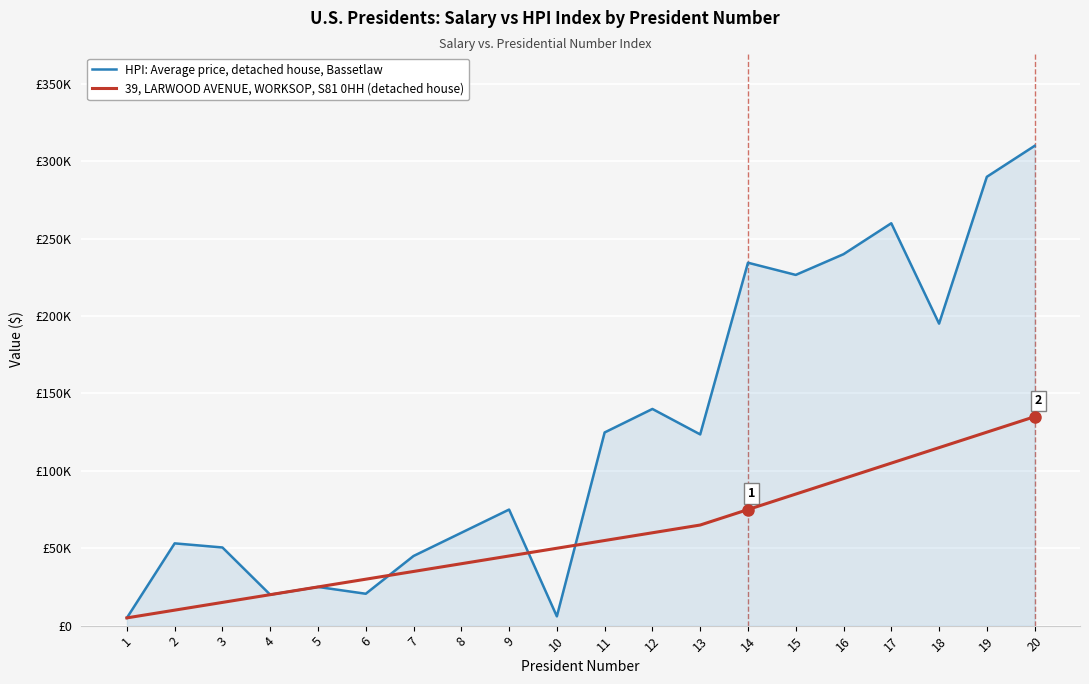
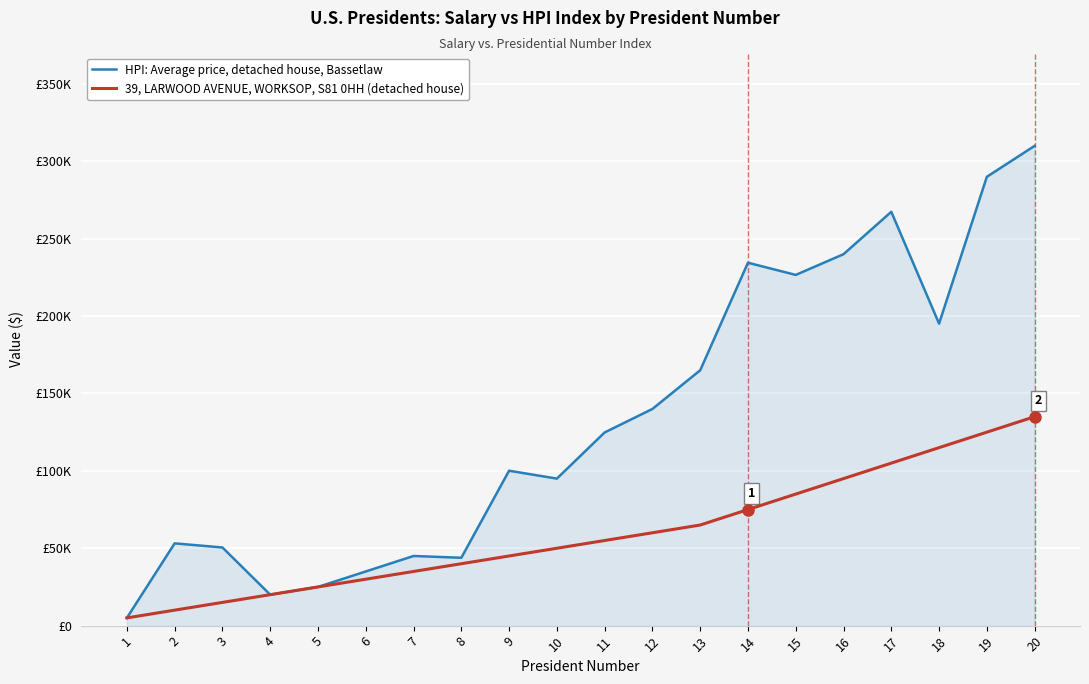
HPI: Average price, detached house, Bassetlaw, 6: £21000 -> £35000
HPI: Average price, detached house, Bassetlaw, 8: £60000 -> £44000
HPI: Average price, detached house, Bassetlaw, 9: £75000 -> £100000
HPI: Average price, detached house, Bassetlaw, 10: £6000 -> £95000
HPI: Average price, detached house, Bassetlaw, 13: £124000 -> £165000
HPI: Average price, detached house, Bassetlaw, 17: £260000 -> £267000
